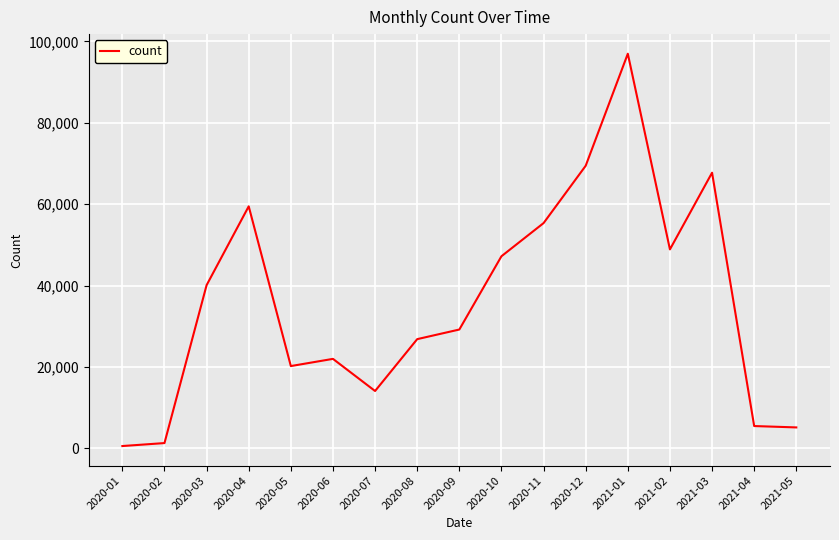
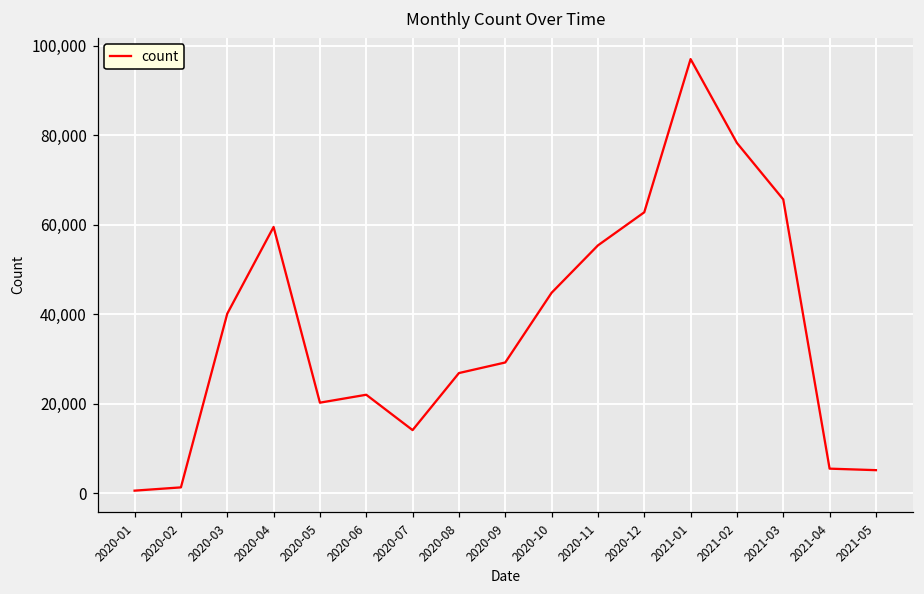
2020-10: 47,000 -> 45,000
2020-12: 69,000 -> 63,000
2021-02: 49,000 -> 78,000
2021-03: 68,000 -> 66,000
